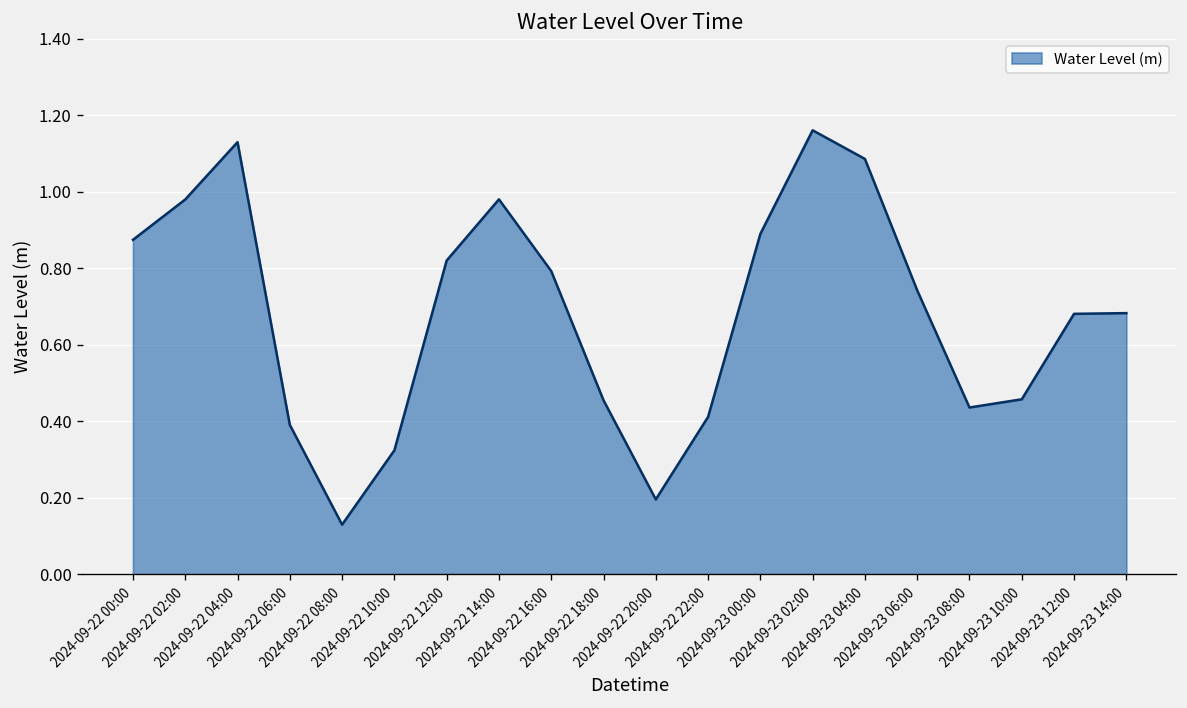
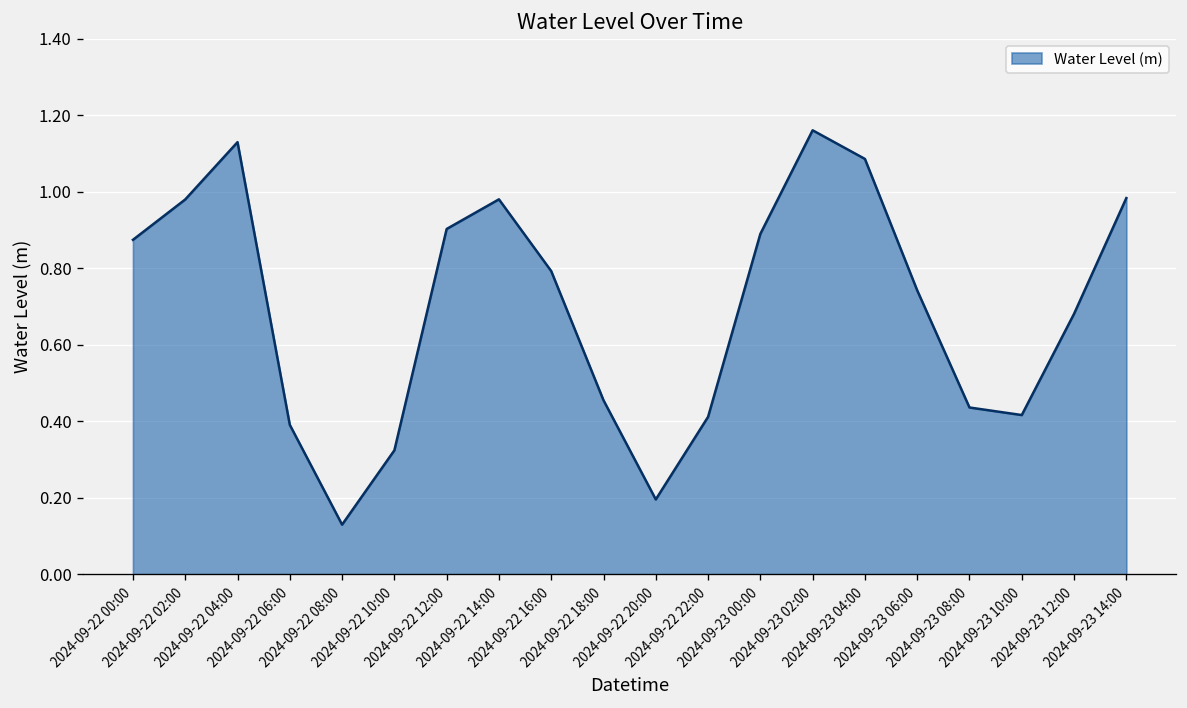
2024-09-22 12:00: 0.82 -> 0.90
2024-09-23 10:00: 0.46 -> 0.42
2024-09-23 14:00: 0.68 -> 0.98
